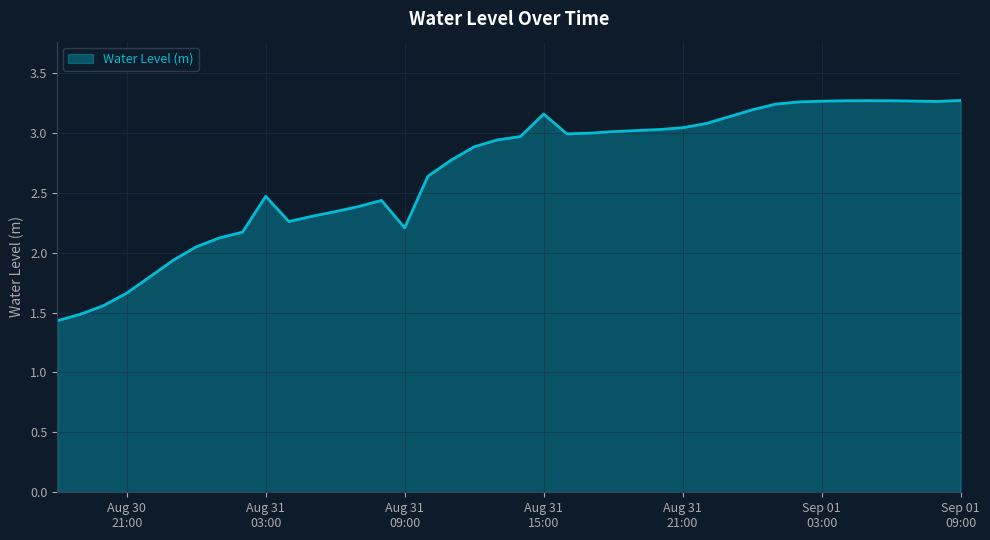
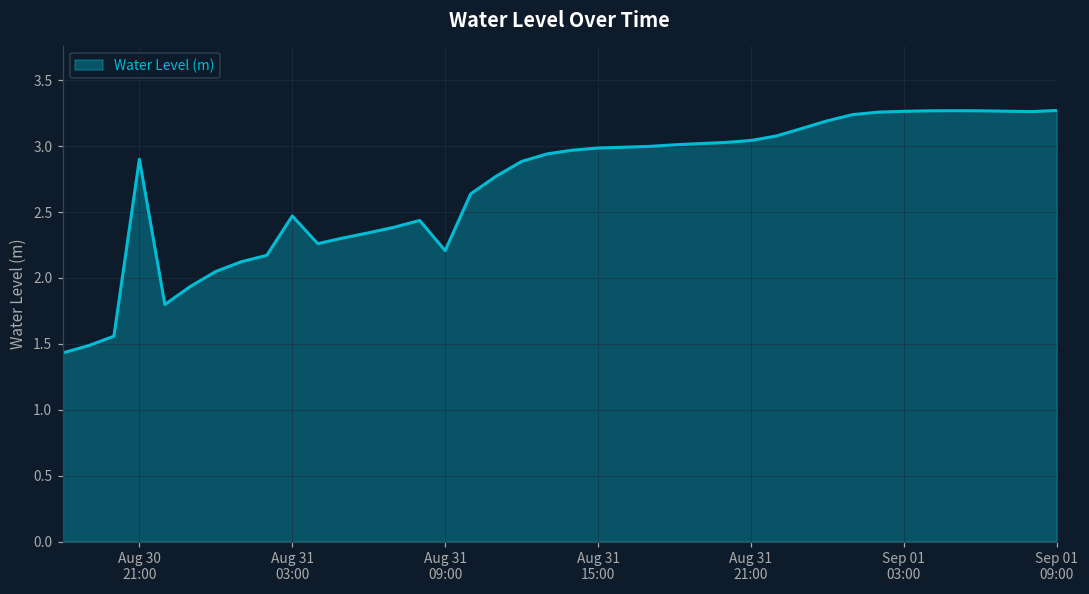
Aug 30 21:00: 1.66 -> 2.90
Aug 31 15:00: 3.16 -> 2.99
